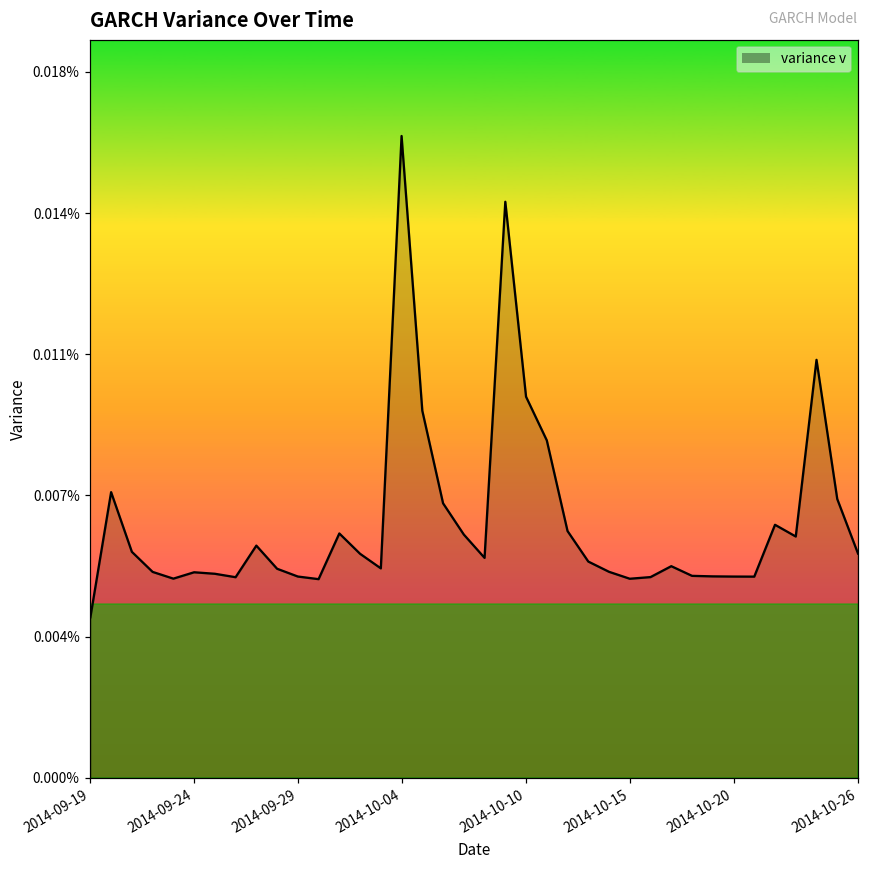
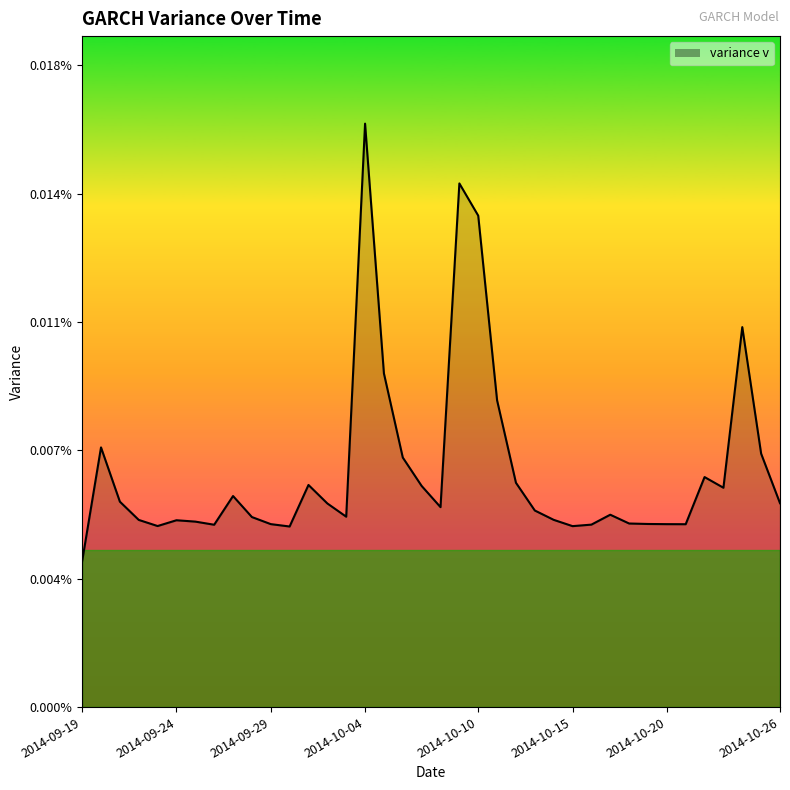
2014-10-10: 0.0095% -> 0.0134%
